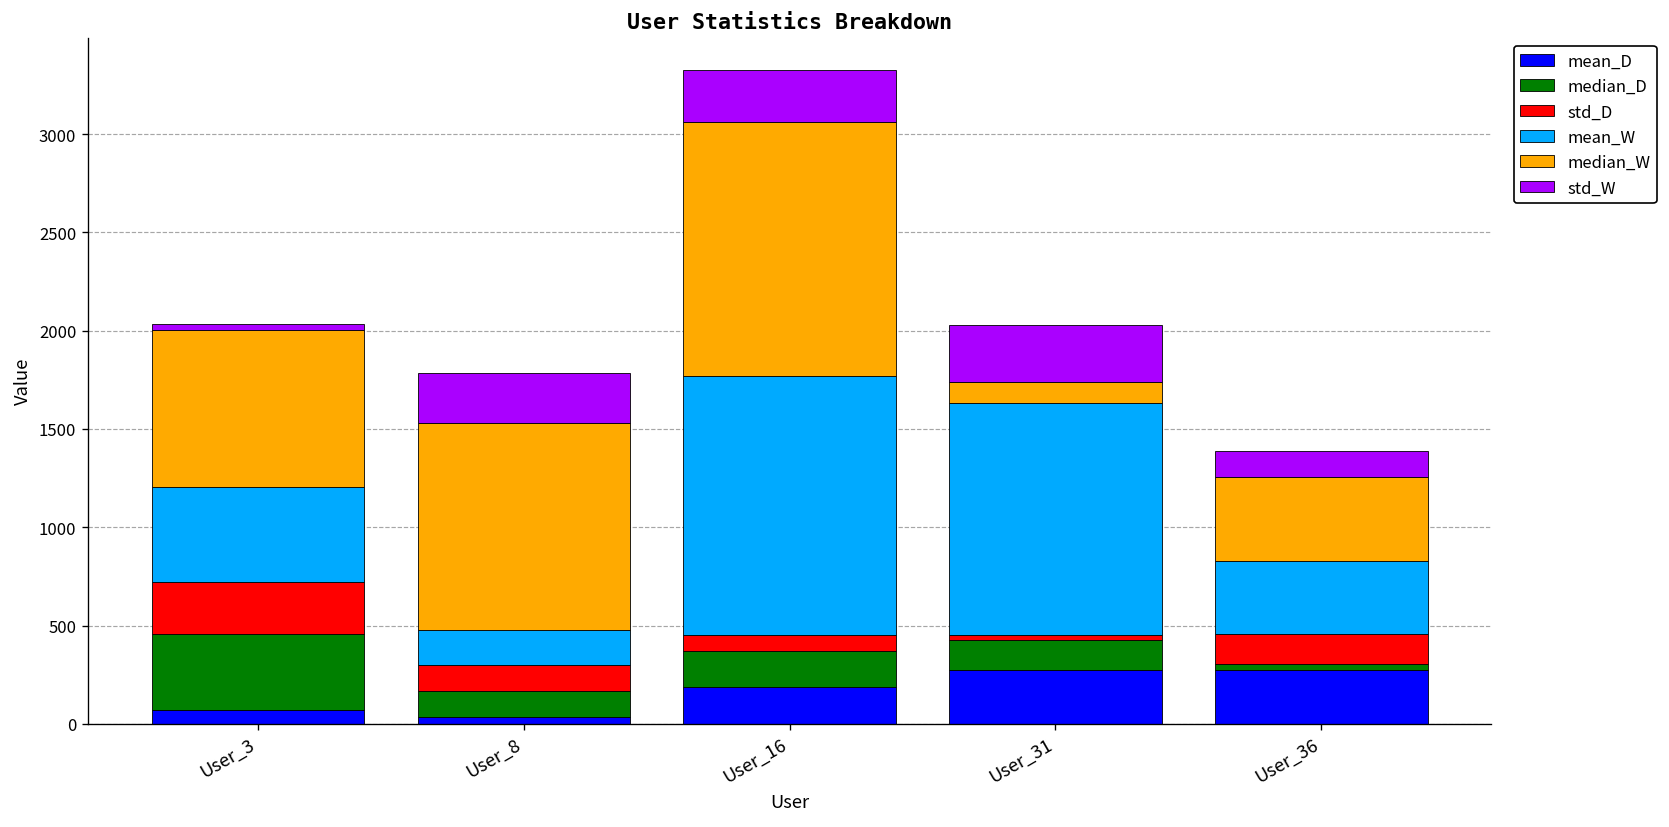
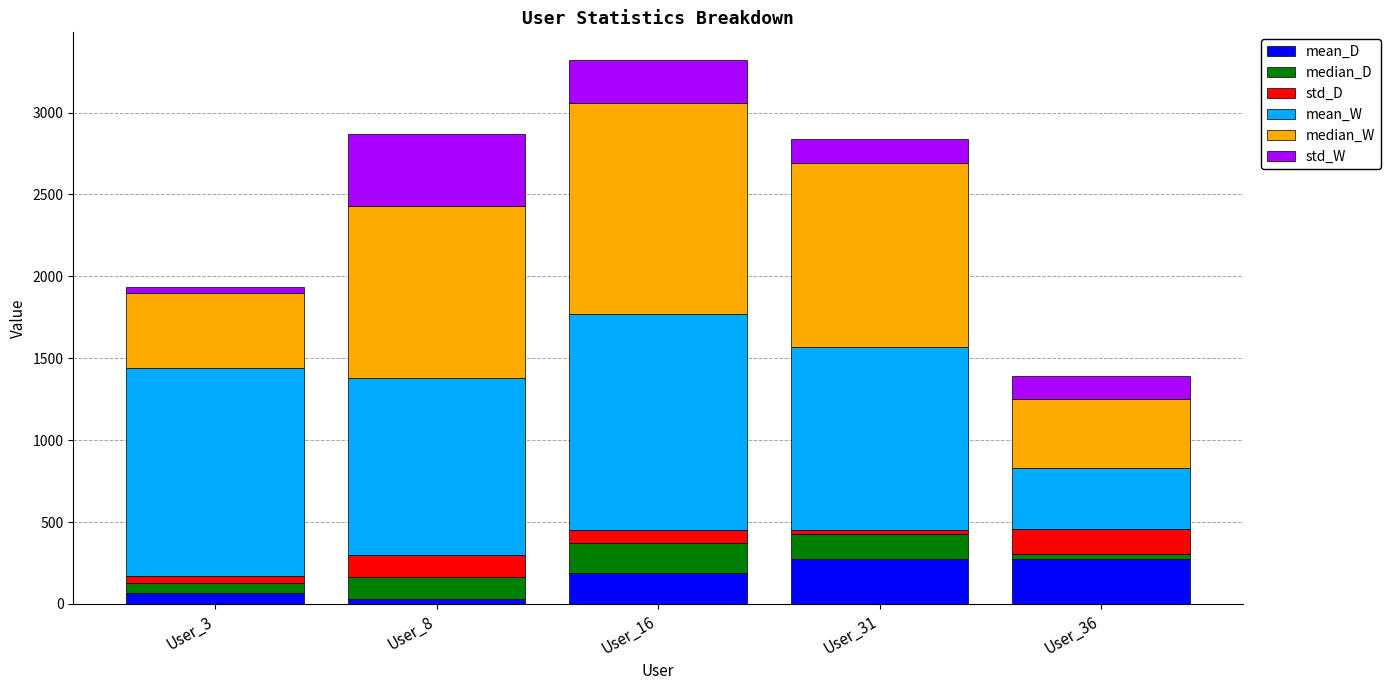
median_D, User_3: 390 -> 60
std_D, User_3: 270 -> 40
mean_W, User_3: 480 -> 1270
median_W, User_3: 790 -> 460
mean_W, User_8: 180 -> 1080
std_W, User_8: 250 -> 440
mean_W, User_31: 1180 -> 1120
median_W, User_31: 110 -> 1120
std_W, User_31: 290 -> 150
